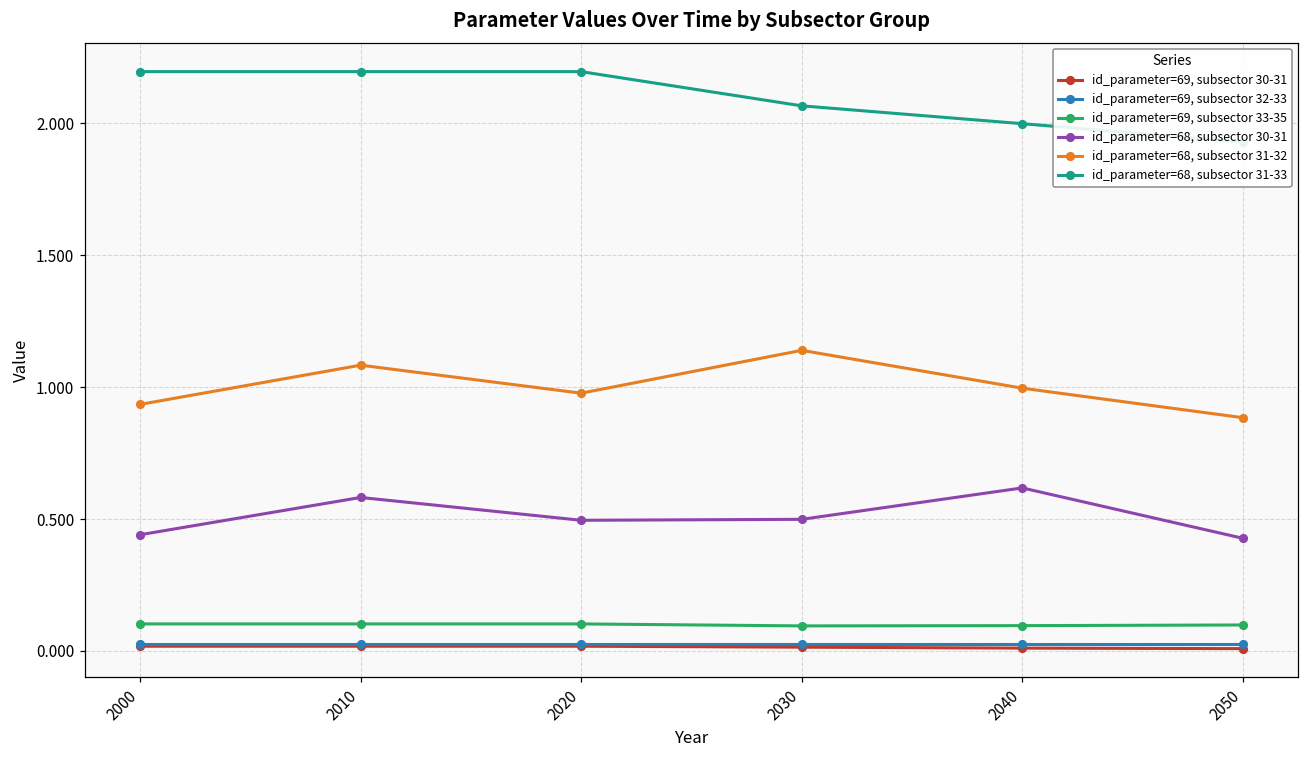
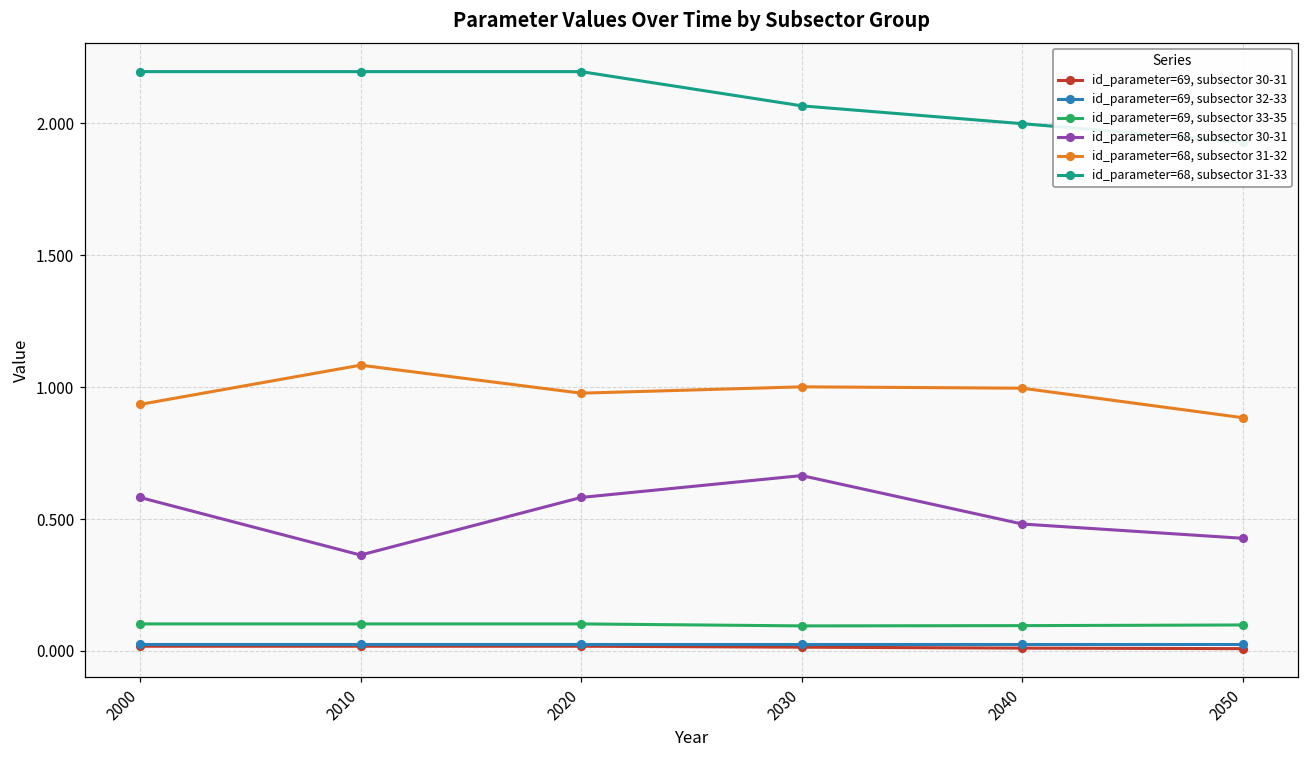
id_parameter=68, subsector 30-31, 2000: 0.44 -> 0.58
id_parameter=68, subsector 30-31, 2010: 0.58 -> 0.36
id_parameter=68, subsector 30-31, 2020: 0.50 -> 0.58
id_parameter=68, subsector 30-31, 2030: 0.50 -> 0.66
id_parameter=68, subsector 31-32, 2030: 1.14 -> 1.00
id_parameter=68, subsector 30-31, 2040: 0.62 -> 0.48
